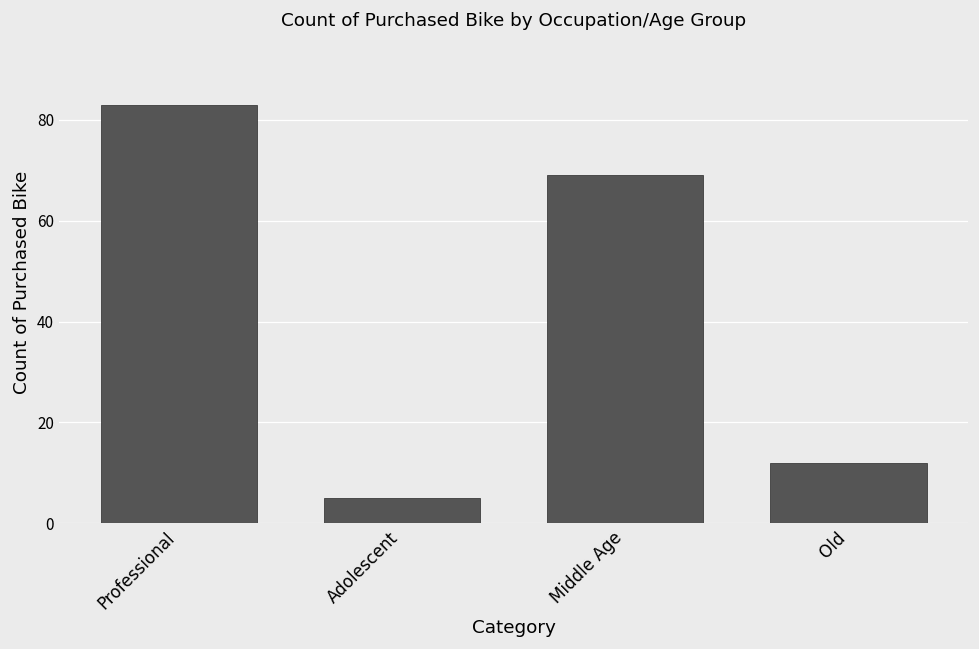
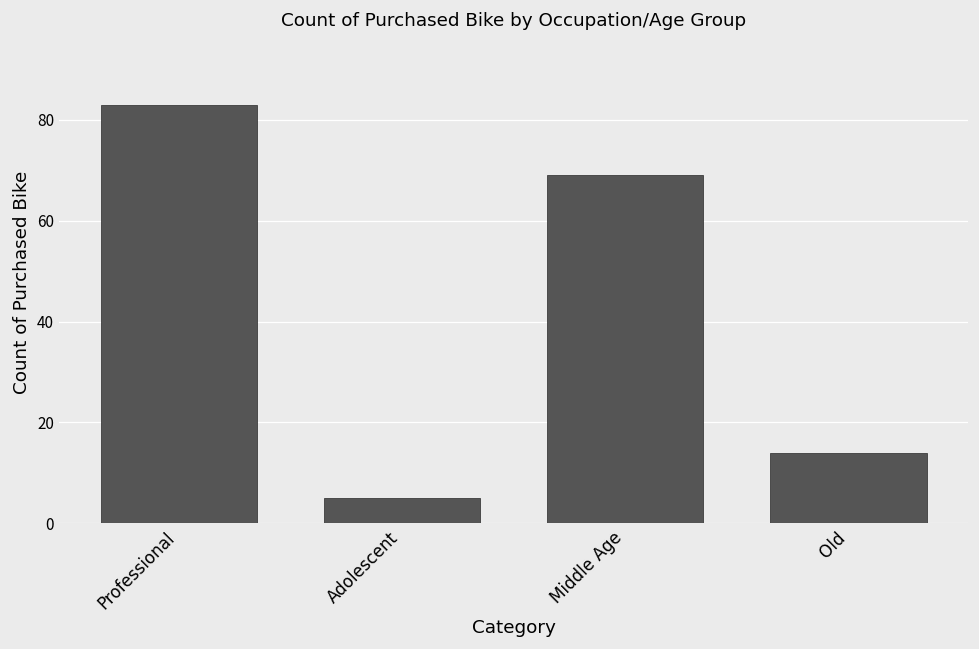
Old: 12 -> 14
